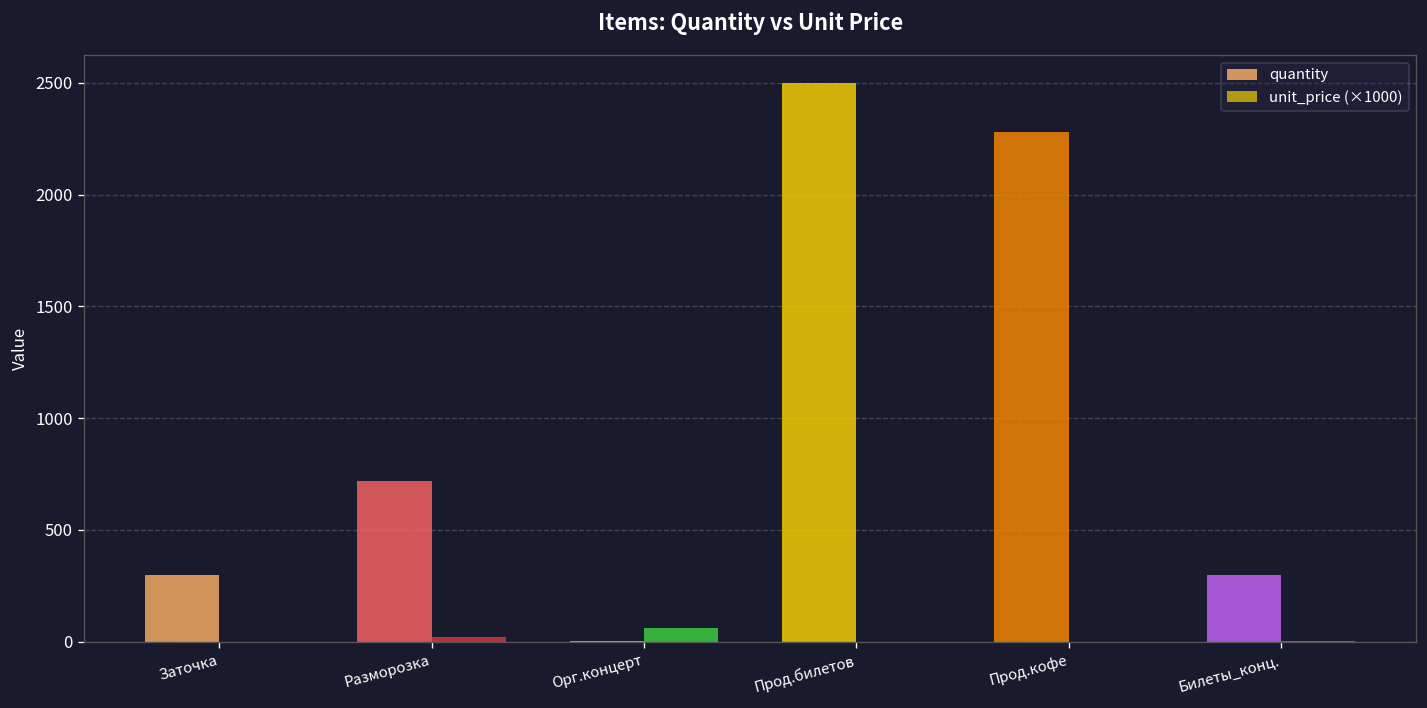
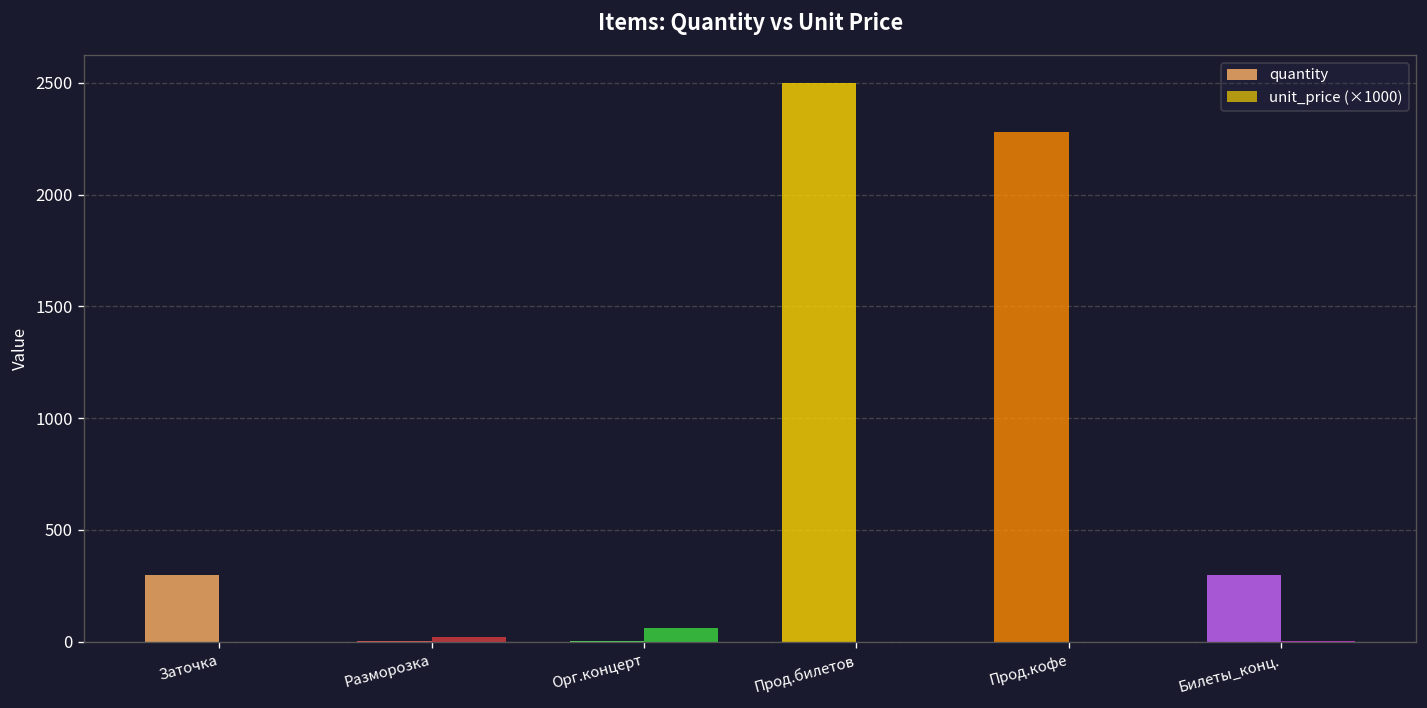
quantity, Разморозка: 720 -> 0
